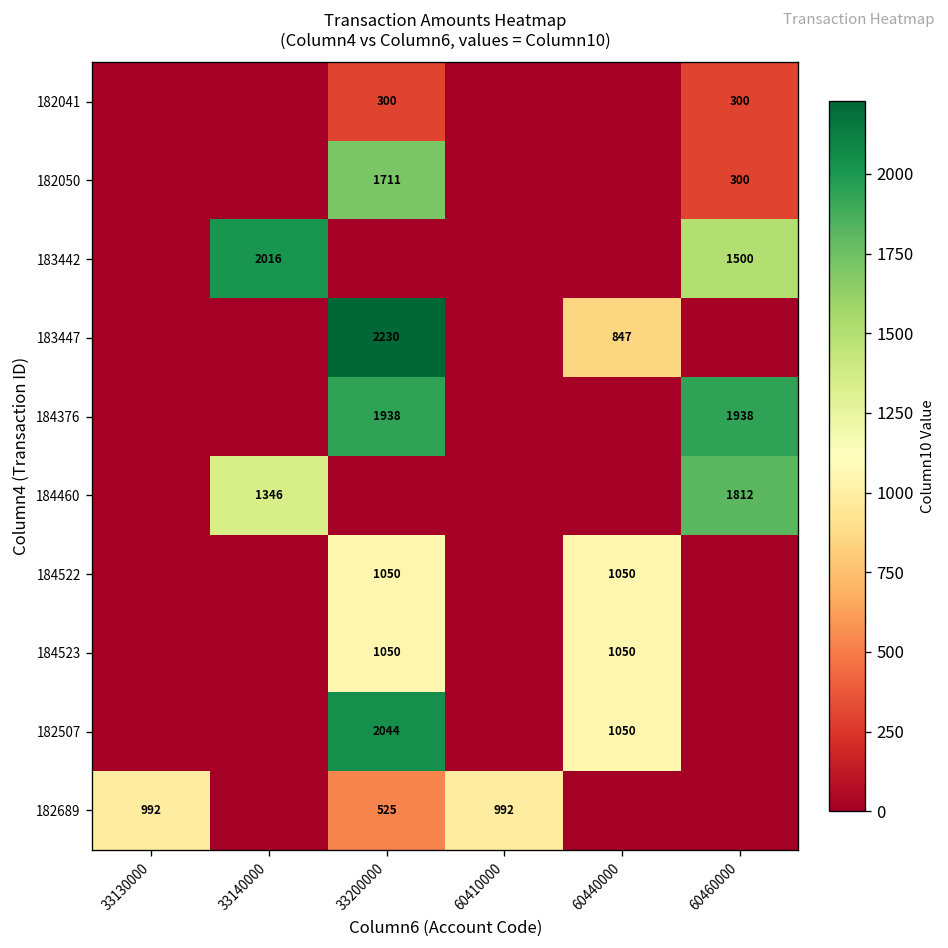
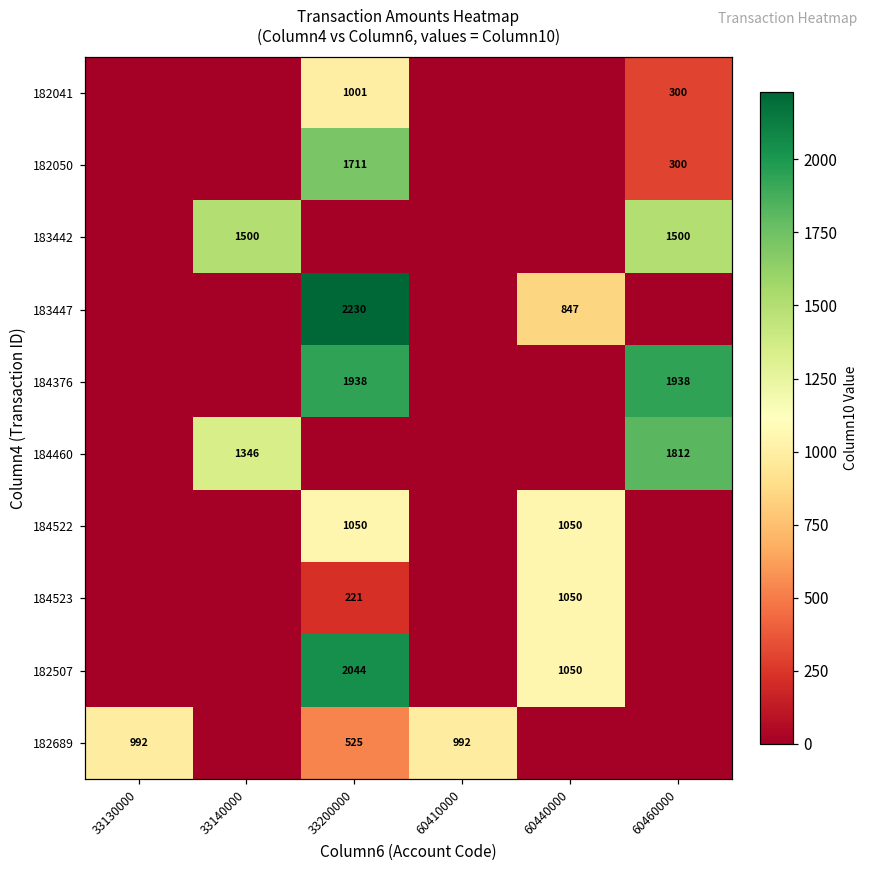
182041, 33200000: 300 -> 1001
183442, 33140000: 2016 -> 1500
184523, 33200000: 1050 -> 221
